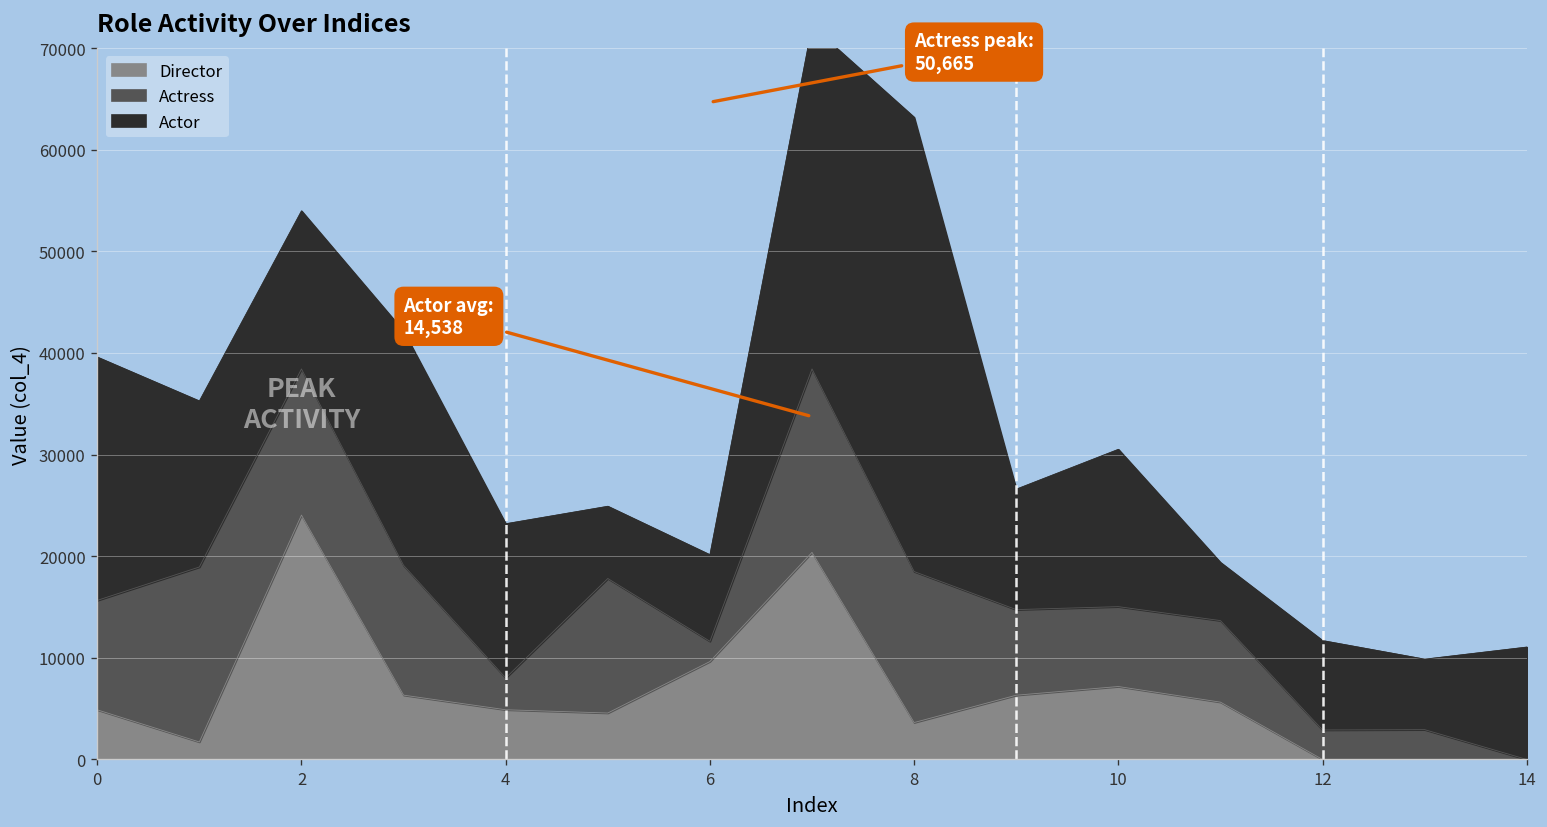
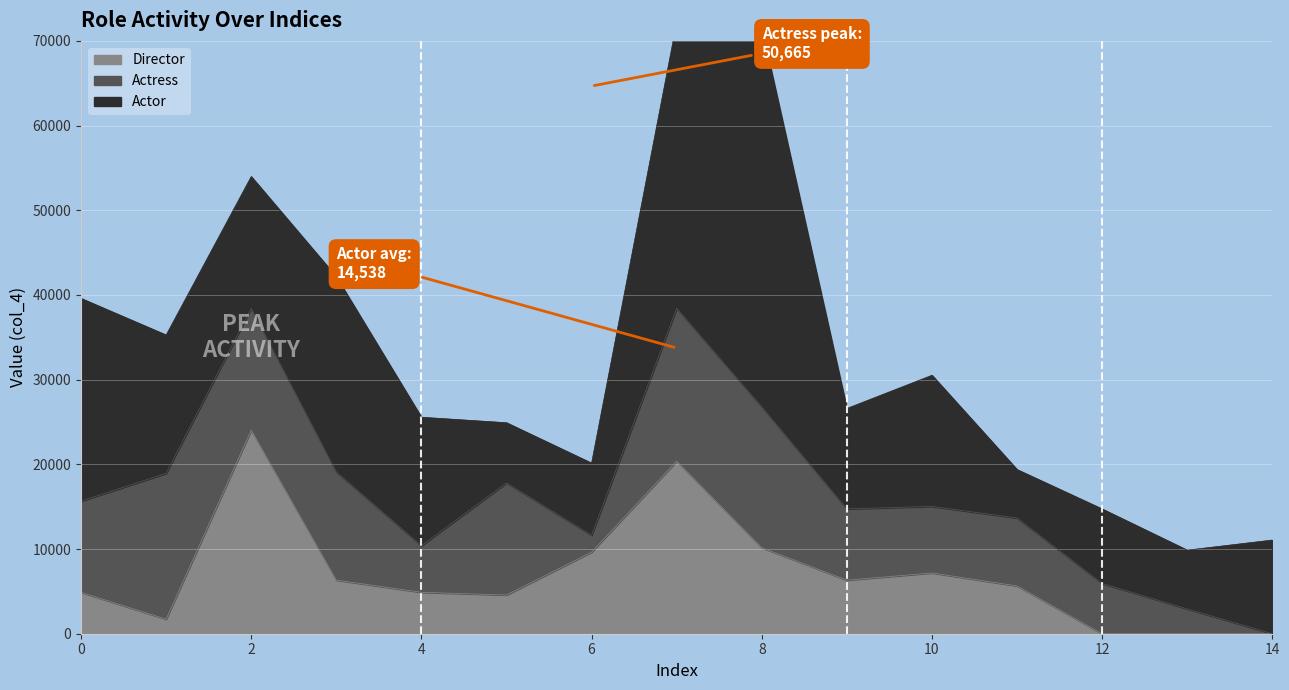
Actress, 4: 3000 -> 5000
Director, 8: 4000 -> 10000
Actress, 8: 15000 -> 17000
Actress, 12: 3000 -> 6000
